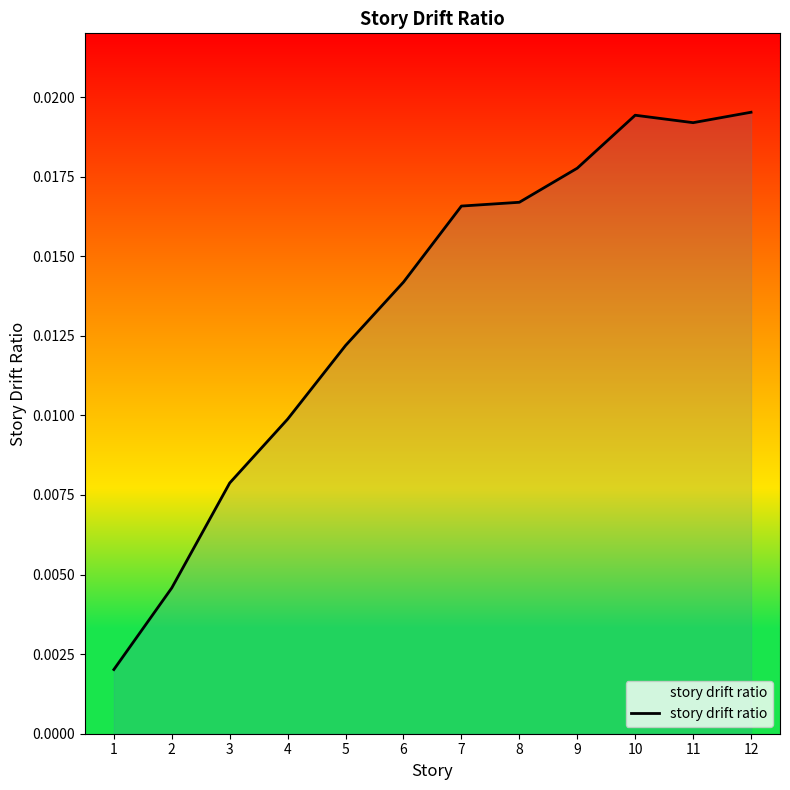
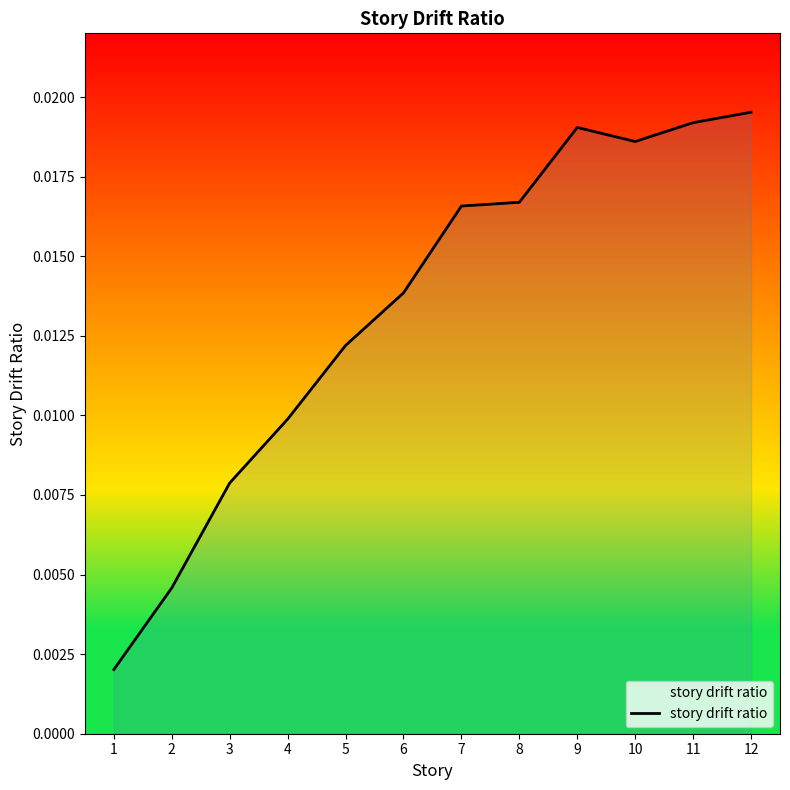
6: 0.0142 -> 0.0138
9: 0.0178 -> 0.0190
10: 0.0194 -> 0.0186
